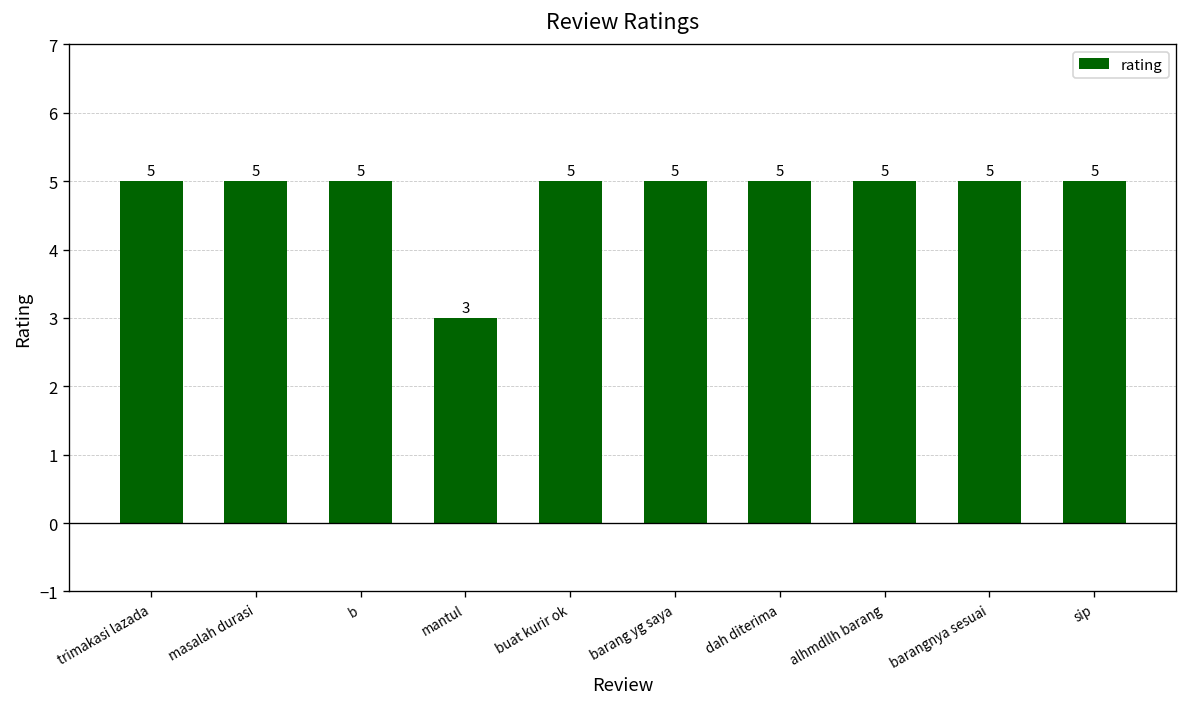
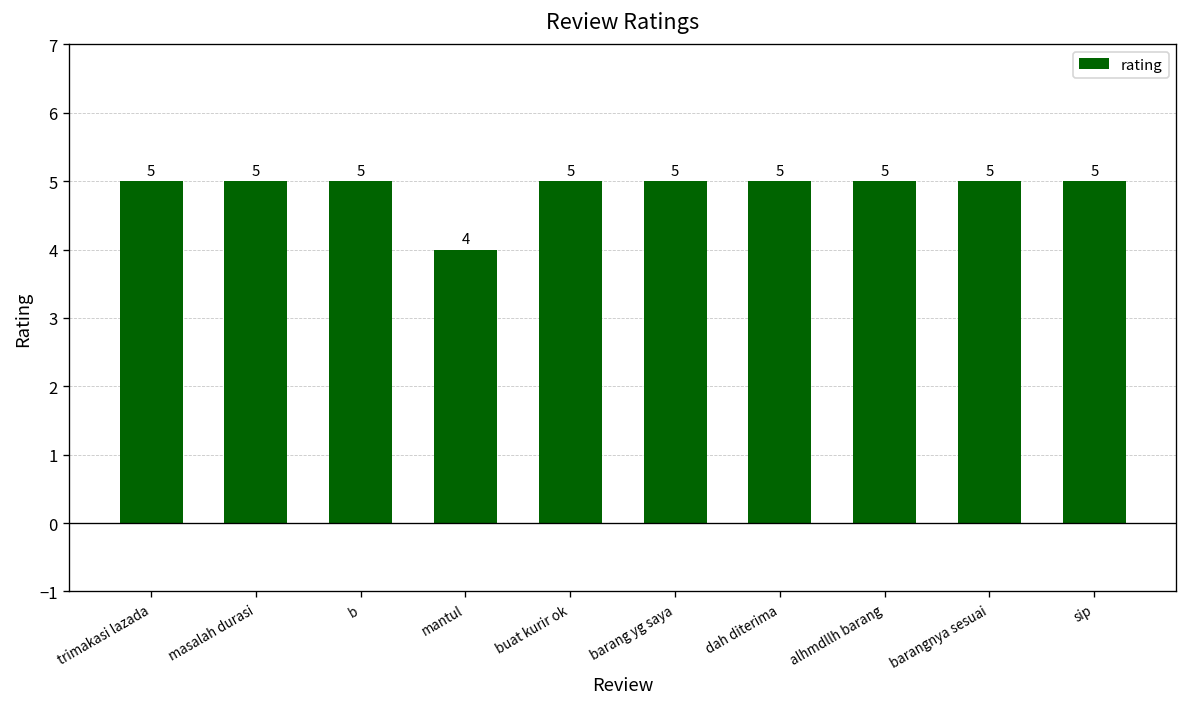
mantul: 3 -> 4
